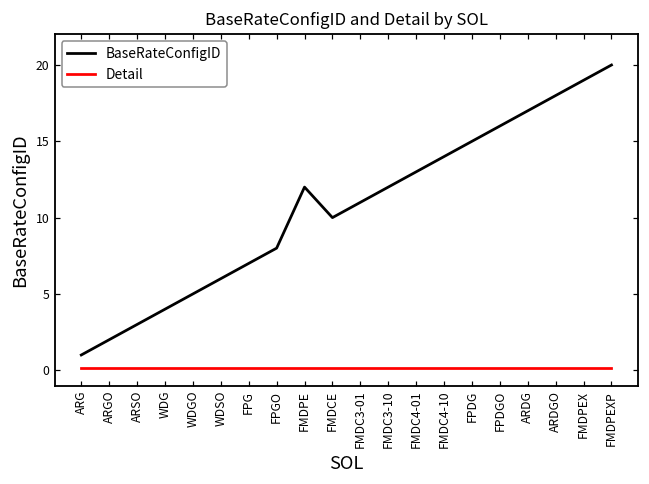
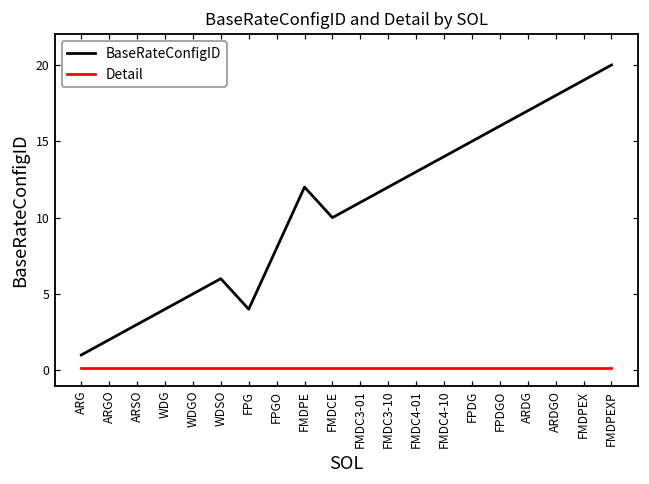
BaseRateConfigID, FPG: 7 -> 4
